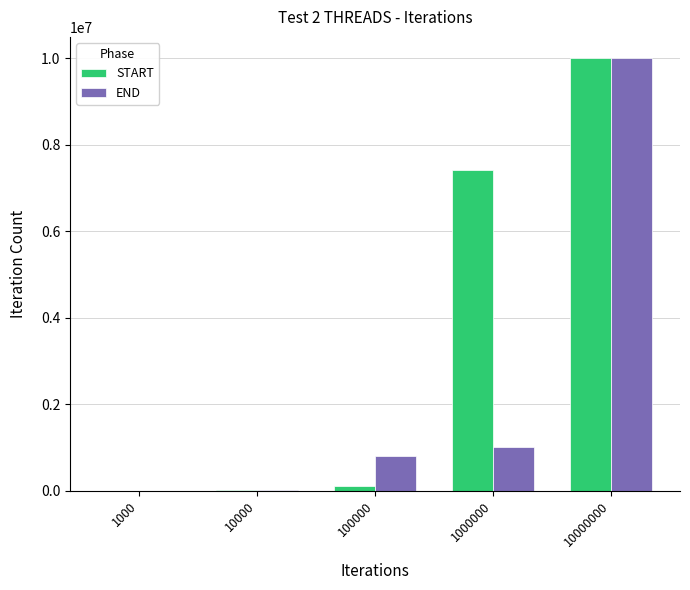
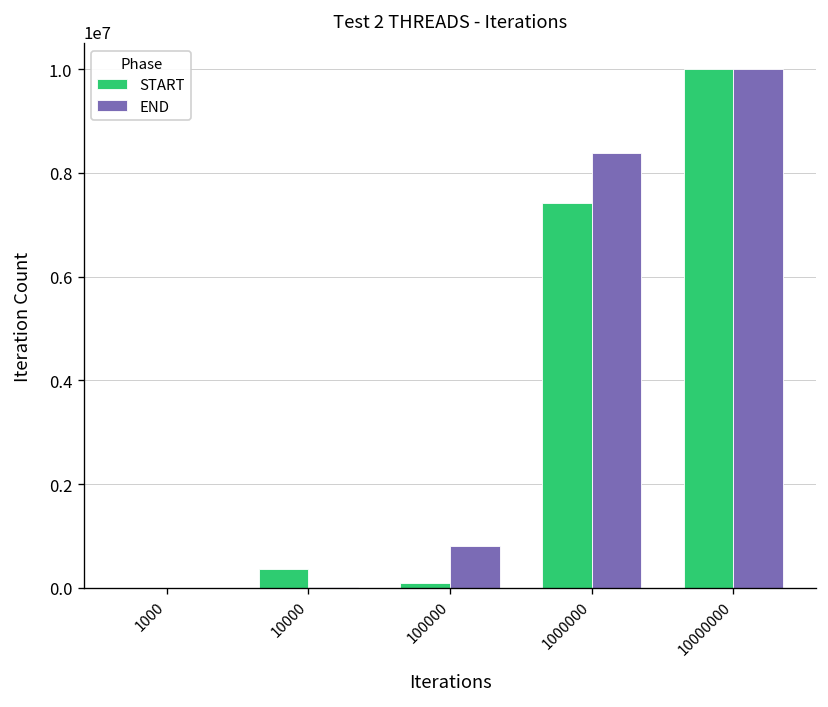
START, 10000: 0 -> 400000
END, 1000000: 1000000 -> 8400000
